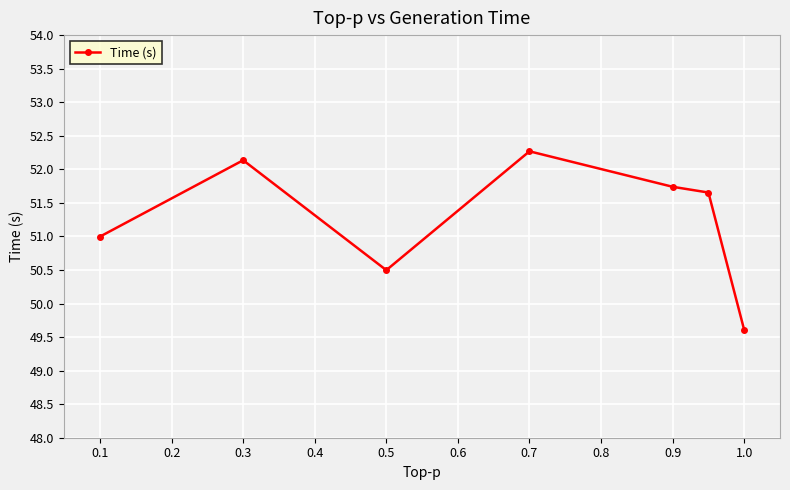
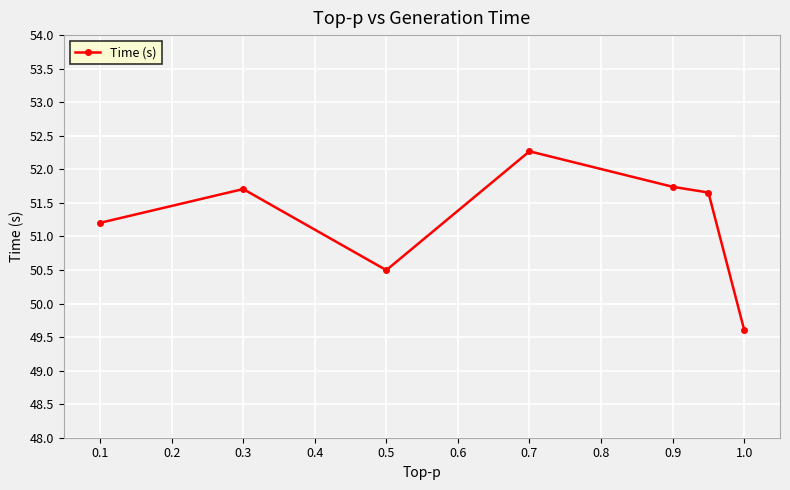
0.1: 51.0 -> 51.2
0.3: 52.1 -> 51.7
